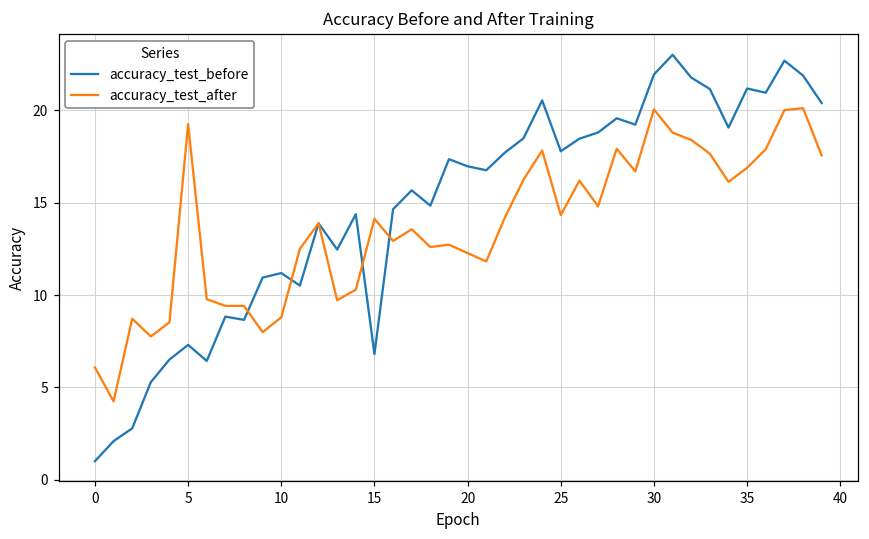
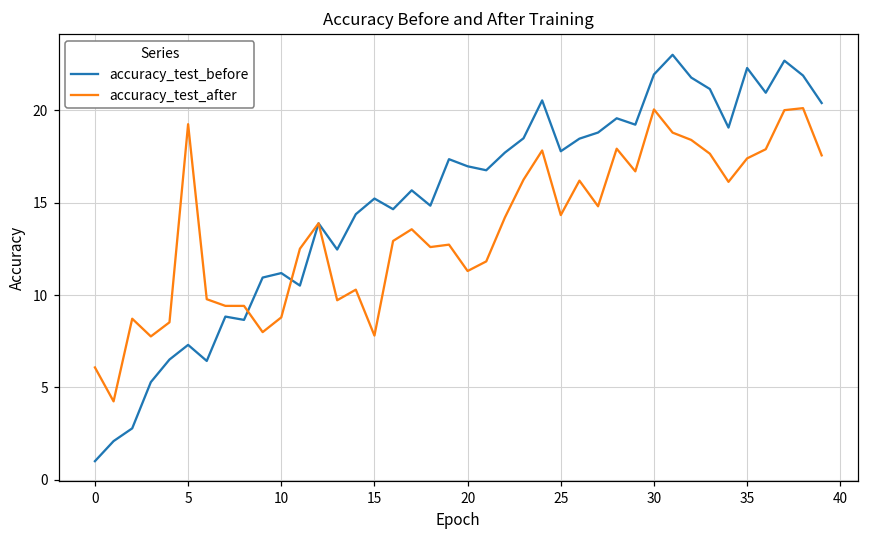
accuracy_test_before, 15: 6.8 -> 15.2
accuracy_test_after, 15: 14.1 -> 7.8
accuracy_test_after, 20: 12.3 -> 11.3
accuracy_test_before, 35: 21.2 -> 22.3
accuracy_test_after, 35: 16.9 -> 17.4
